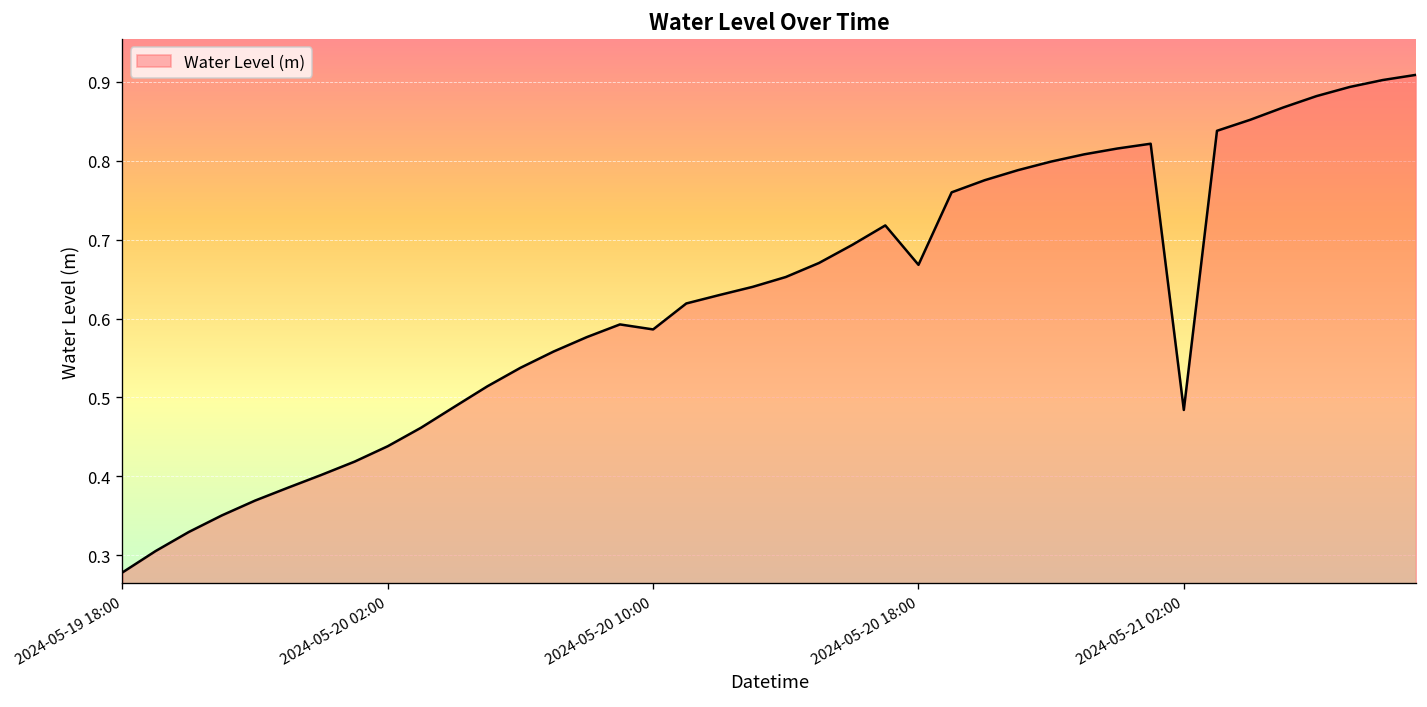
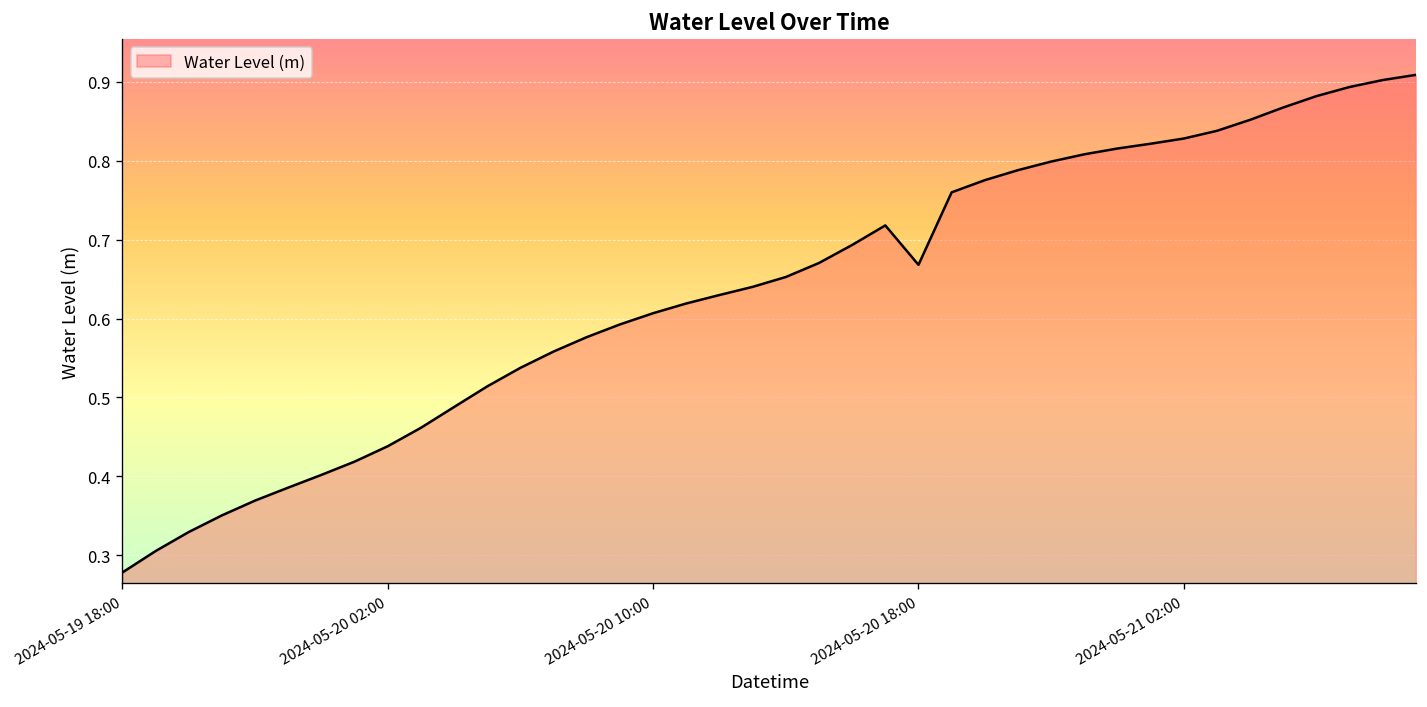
2024-05-20 10:00: 0.59 -> 0.61
2024-05-21 02:00: 0.48 -> 0.83
